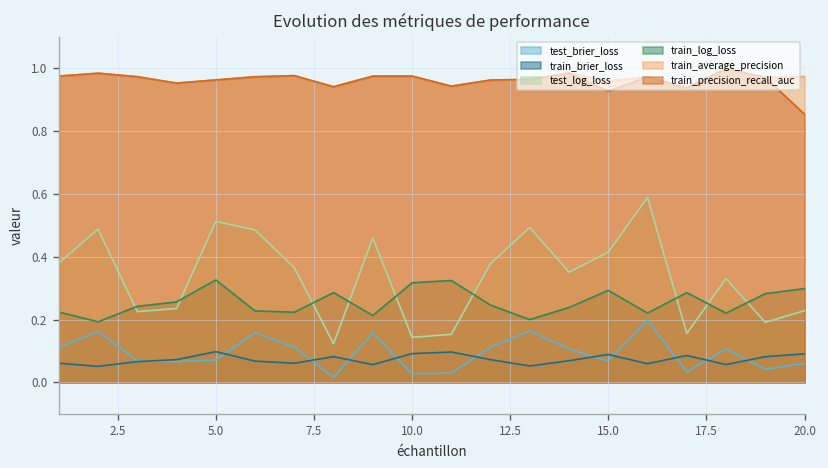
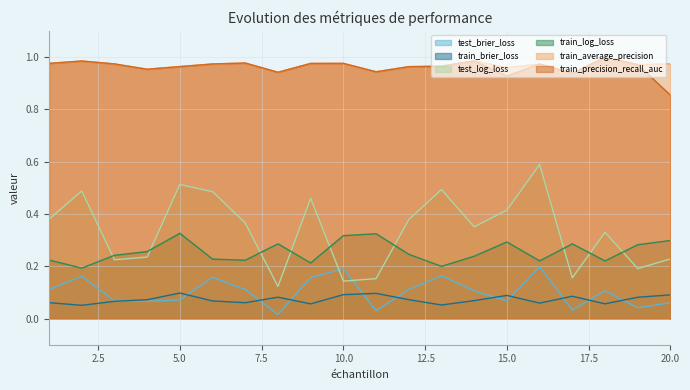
test_brier_loss, 10.0: 0.03 -> 0.19
